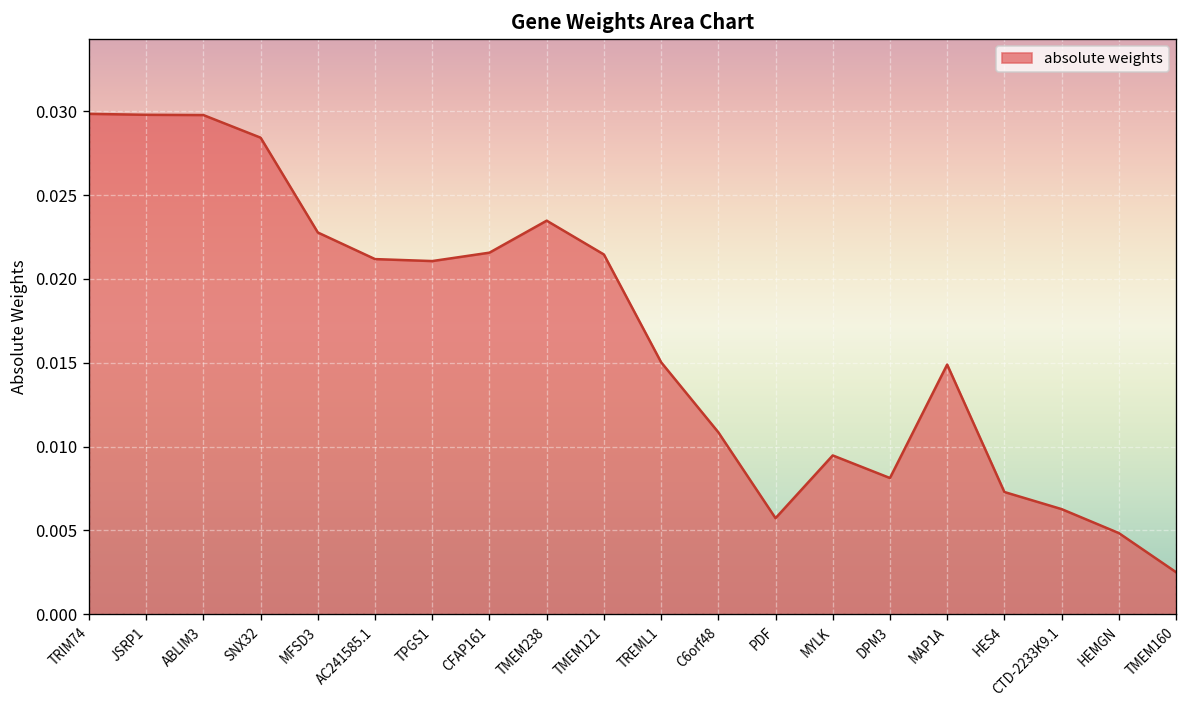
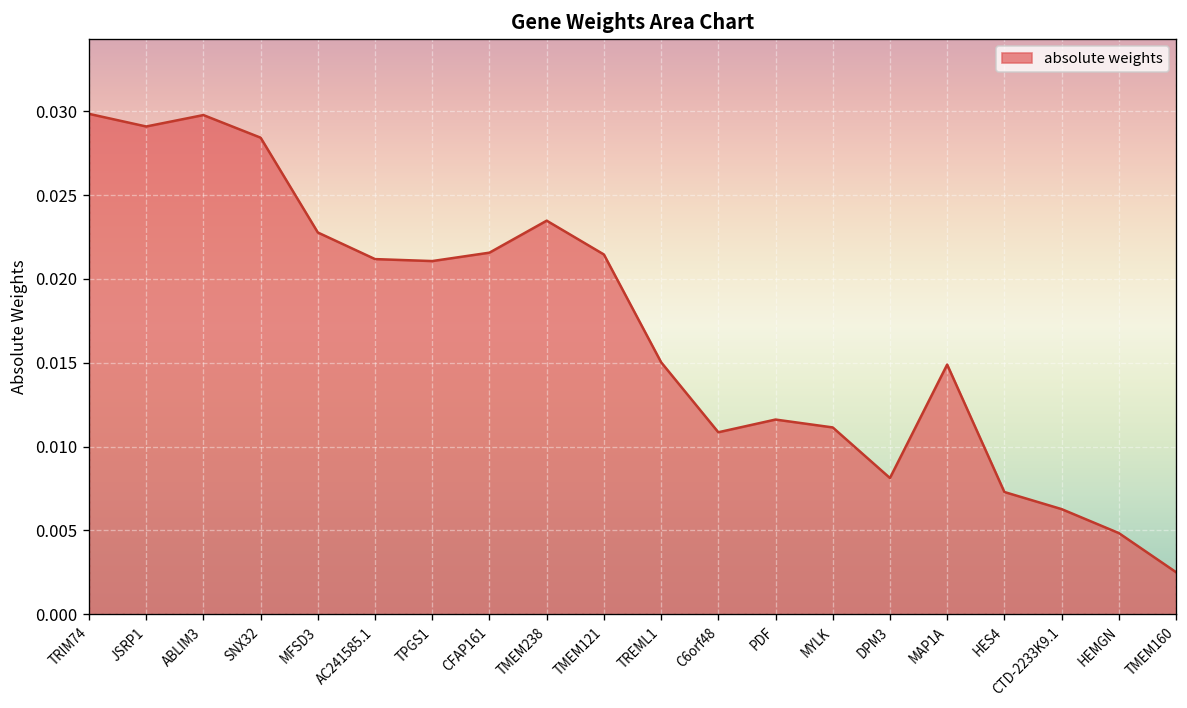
JSRP1: 0.0298 -> 0.0291
PDF: 0.0057 -> 0.0116
MYLK: 0.0095 -> 0.0111
